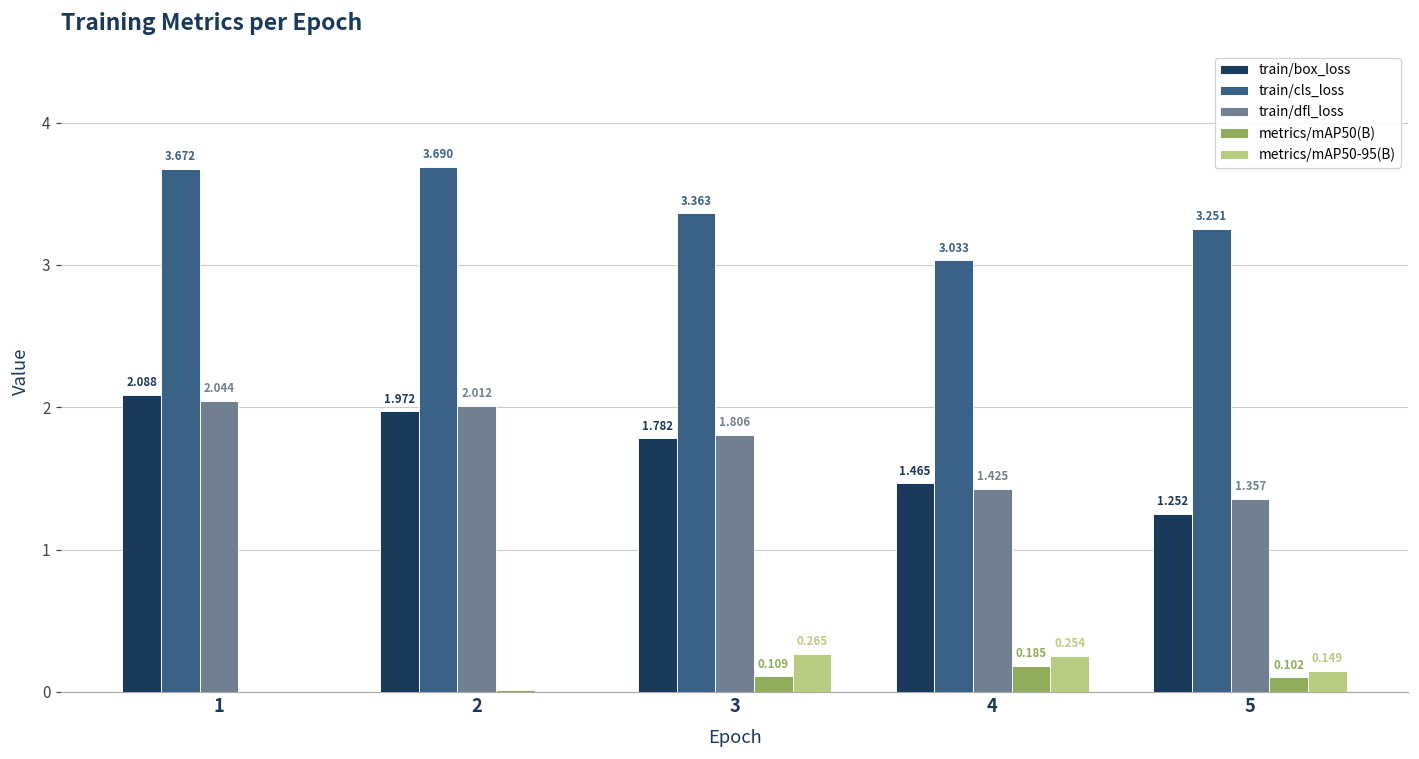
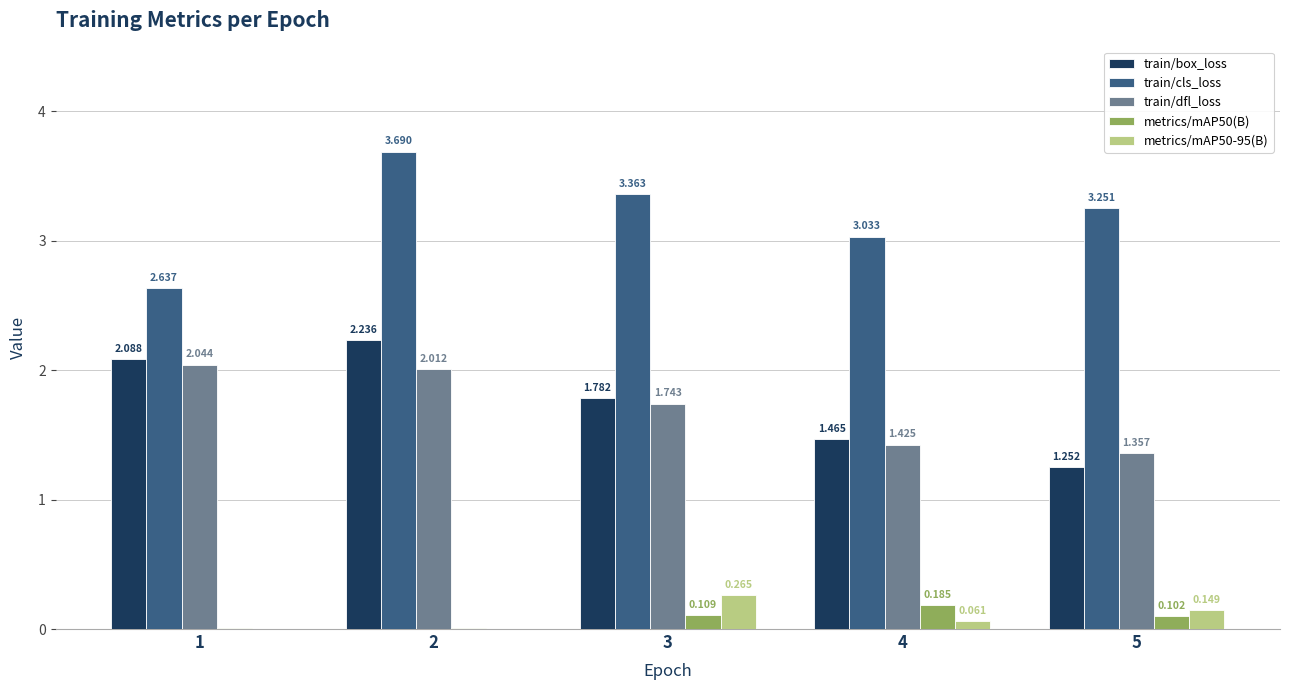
train/cls_loss, 1: 3.672 -> 2.637
train/box_loss, 2: 1.972 -> 2.236
train/dfl_loss, 3: 1.806 -> 1.743
metrics/mAP50-95(B), 4: 0.254 -> 0.061
